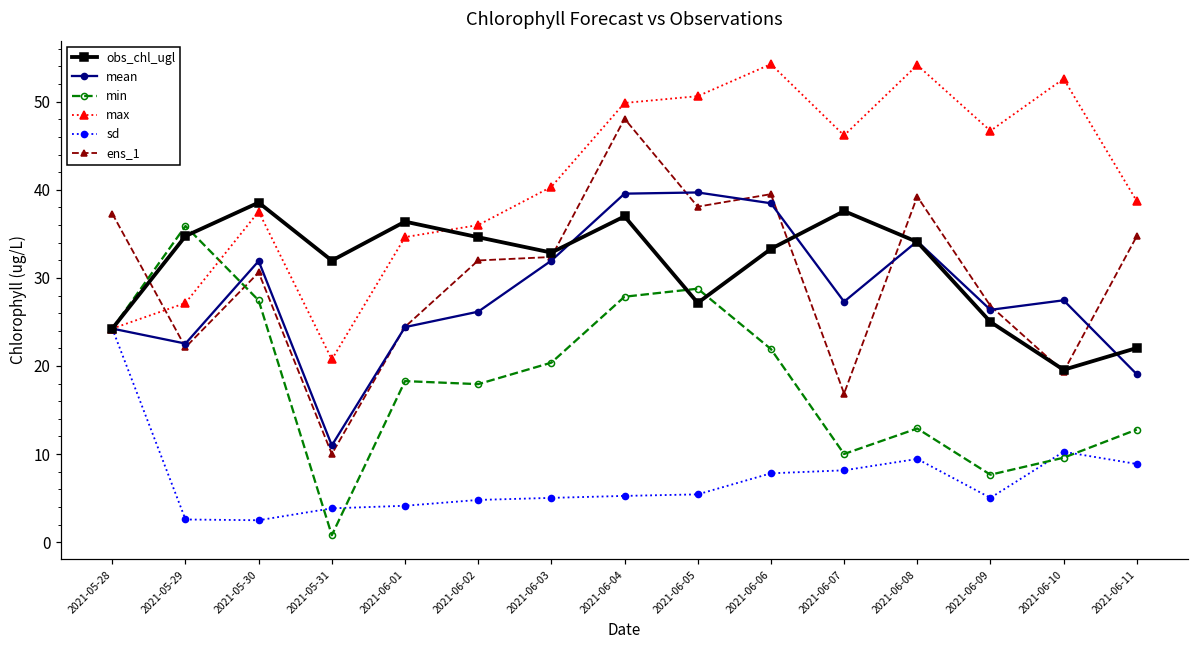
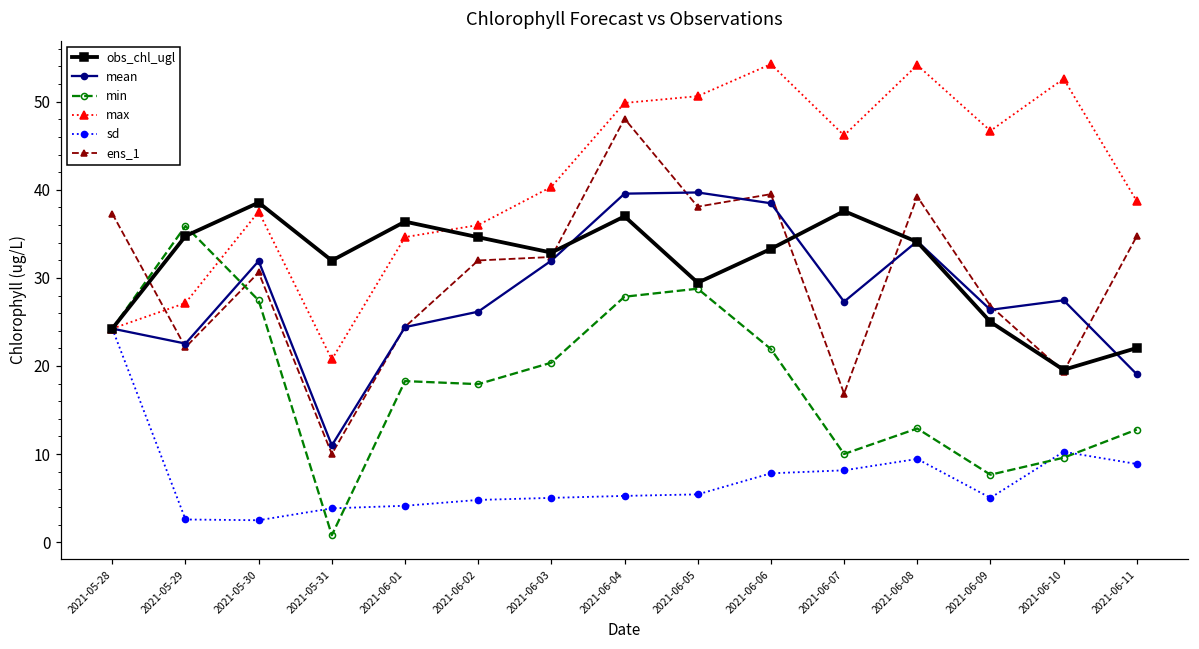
obs_chl_ugl, 2021-06-05: 27 -> 29
